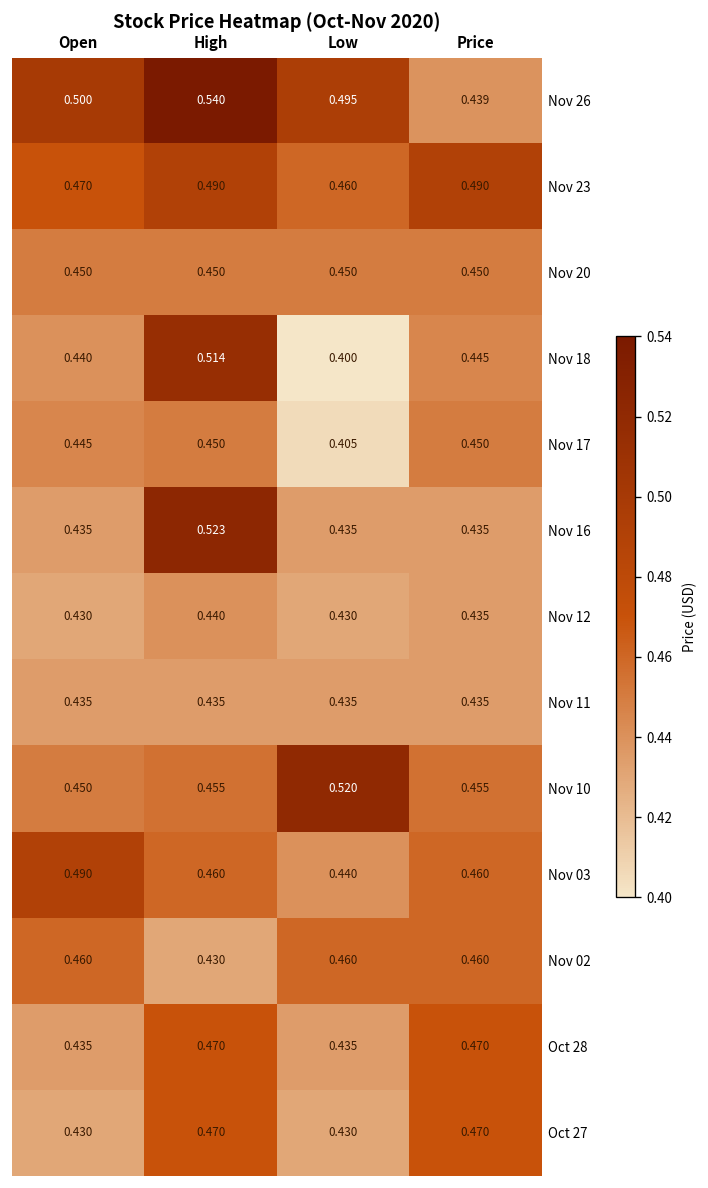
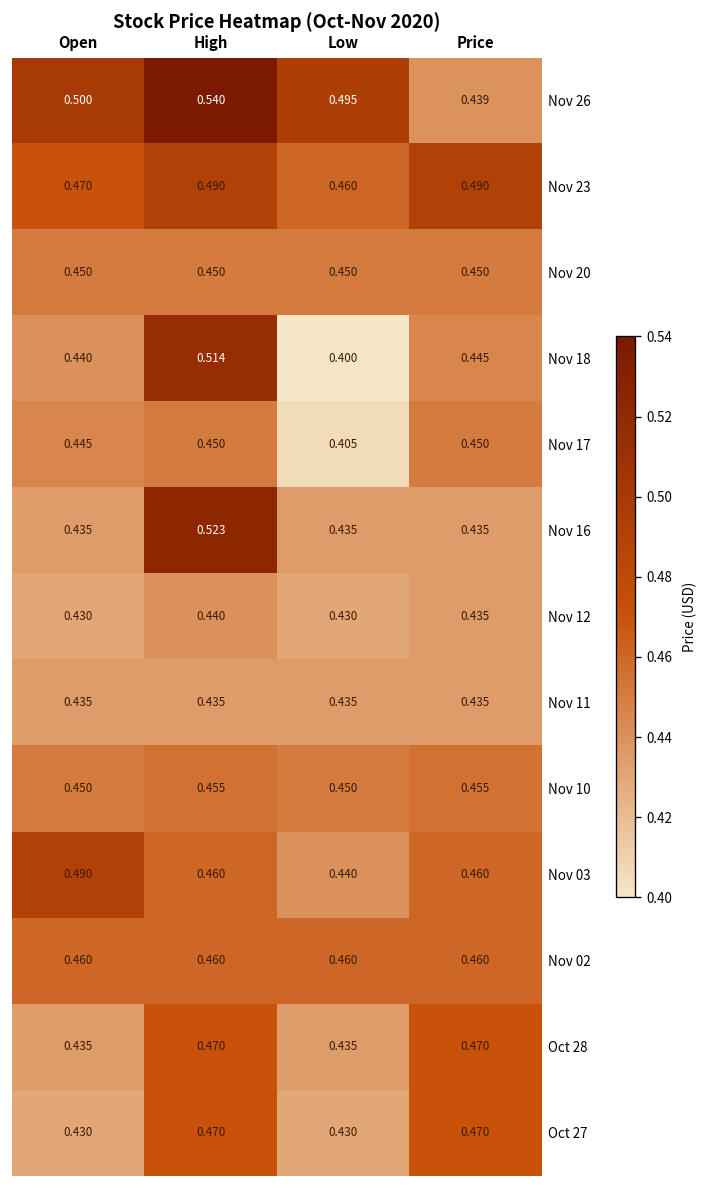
Nov 10, Low: 0.520 -> 0.450
Nov 02, High: 0.430 -> 0.460
